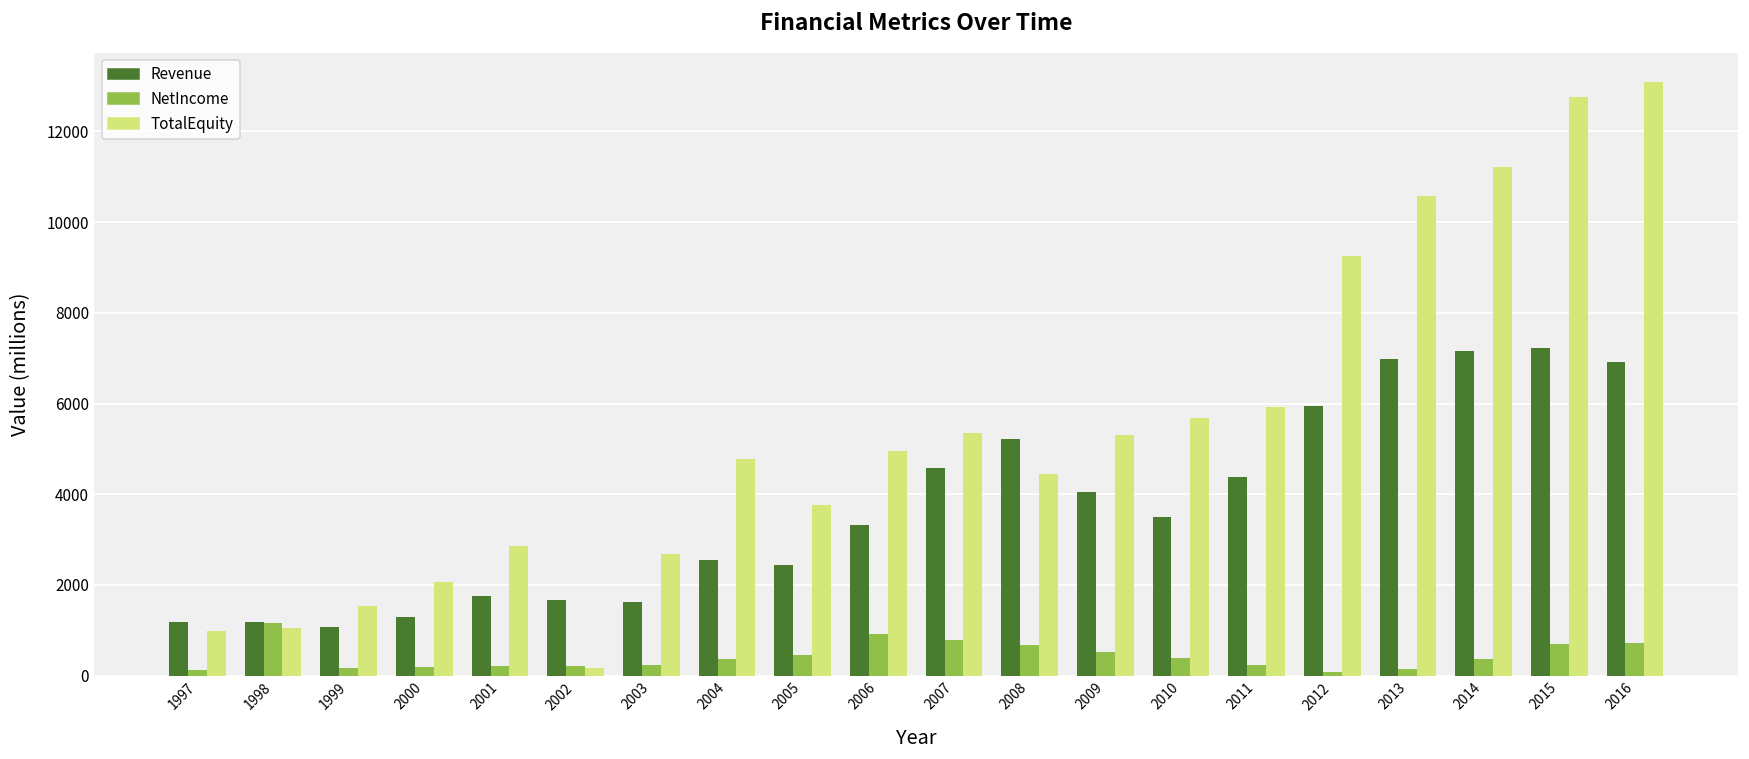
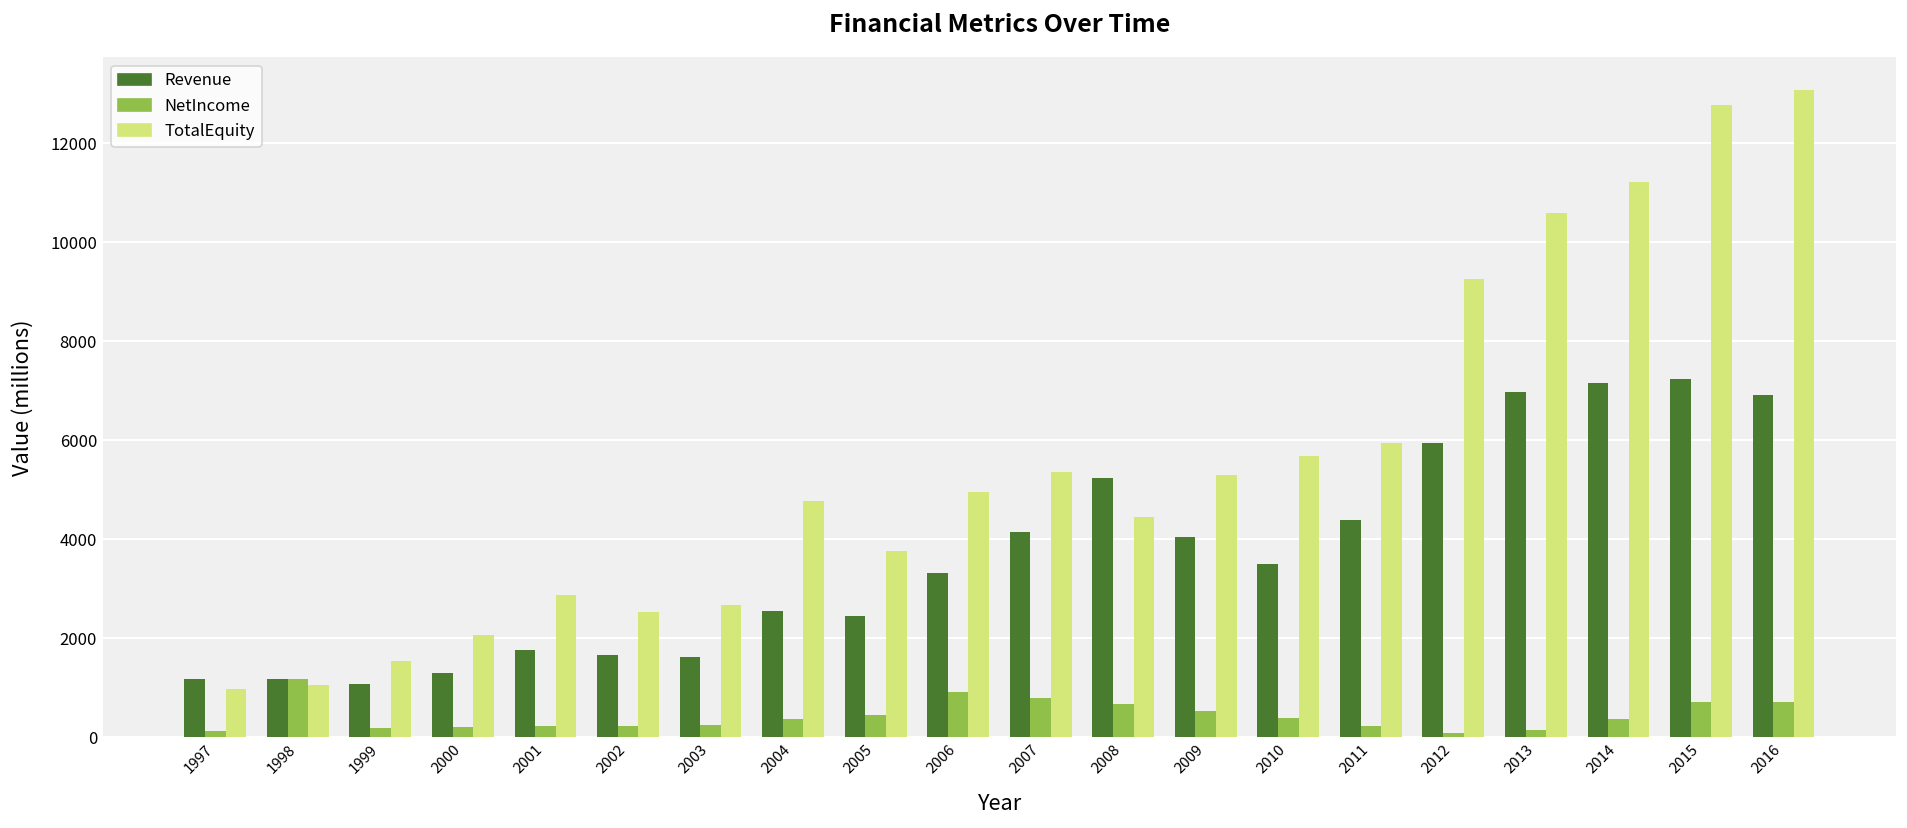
TotalEquity, 2002: 200 -> 2500
Revenue, 2007: 4600 -> 4100
